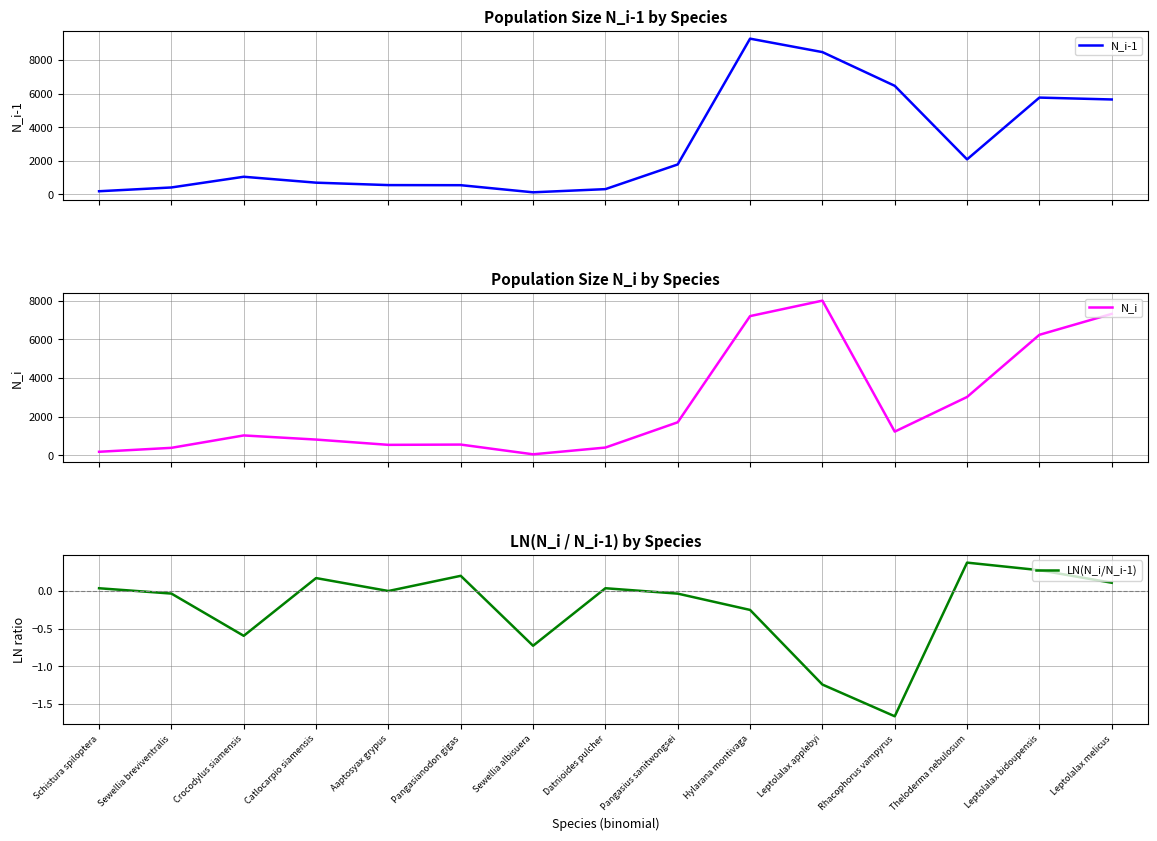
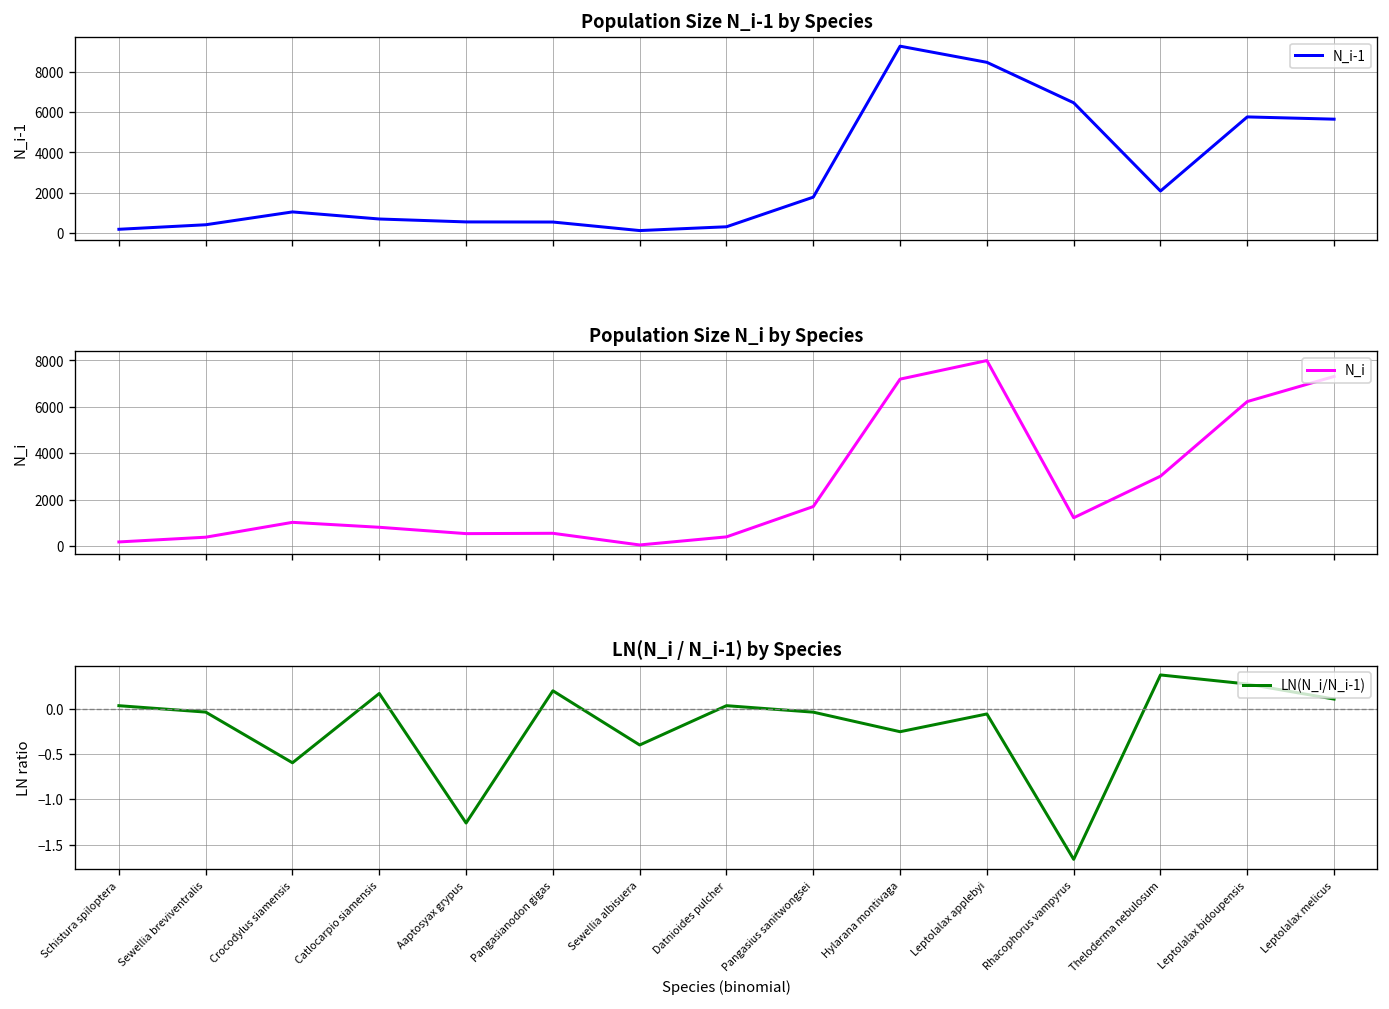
LN(N_i / N_i-1) by Species, Aaptosyax grypus: 0.0 -> -1.3
LN(N_i / N_i-1) by Species, Sewellia albisuera: -0.7 -> -0.4
LN(N_i / N_i-1) by Species, Leptolalax applebyi: -1.2 -> -0.1
